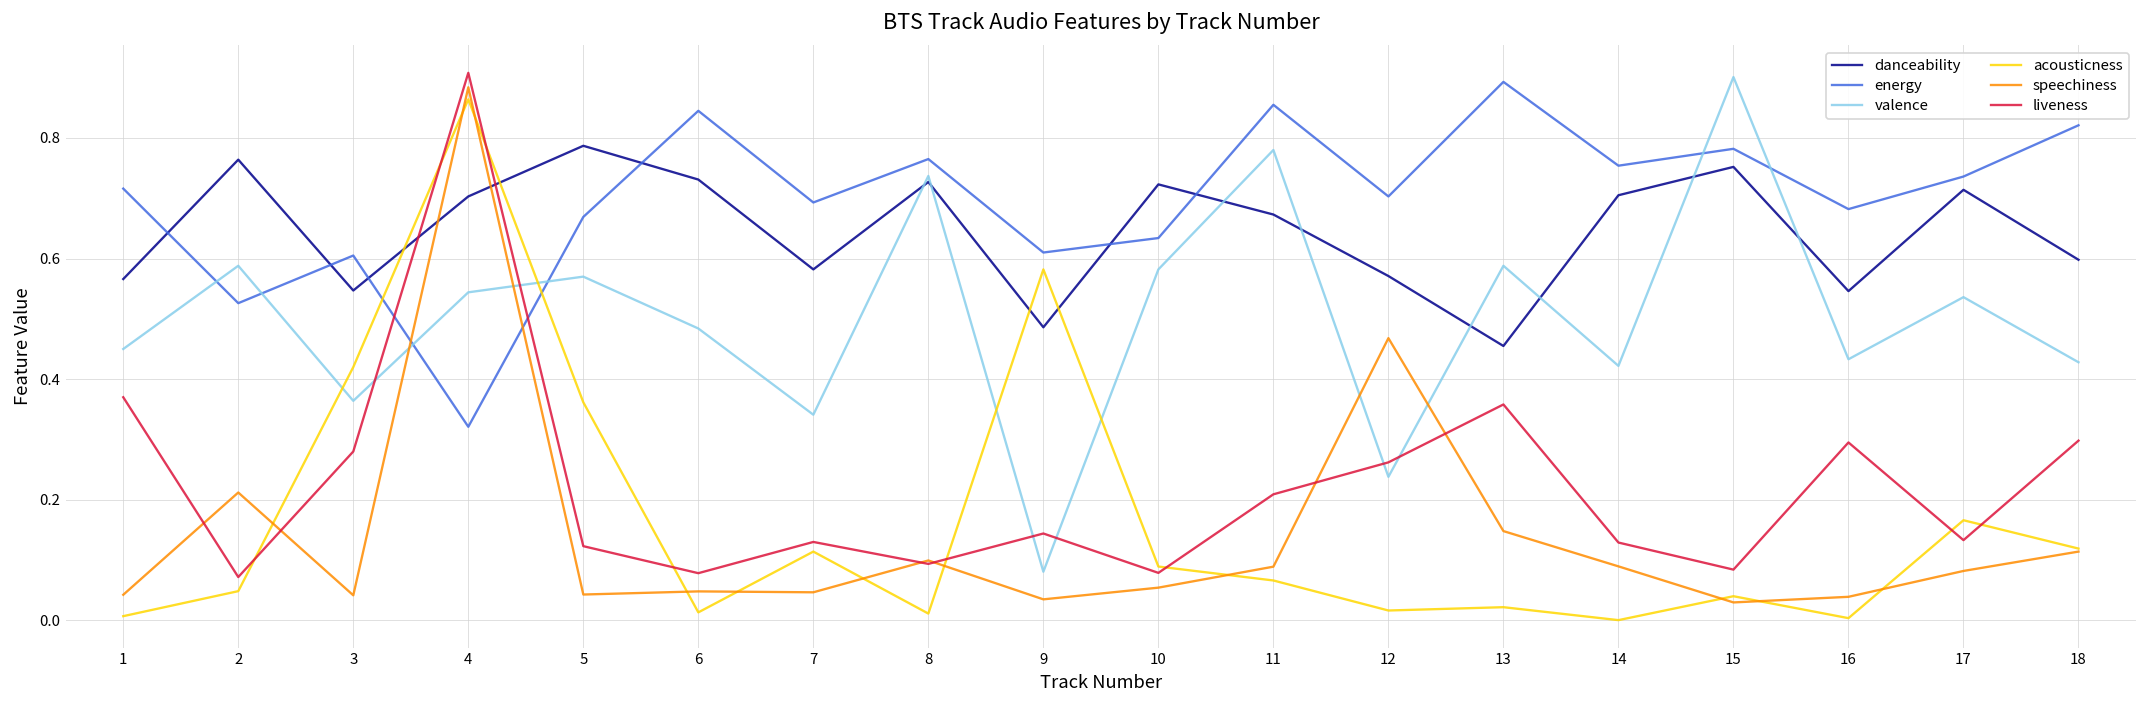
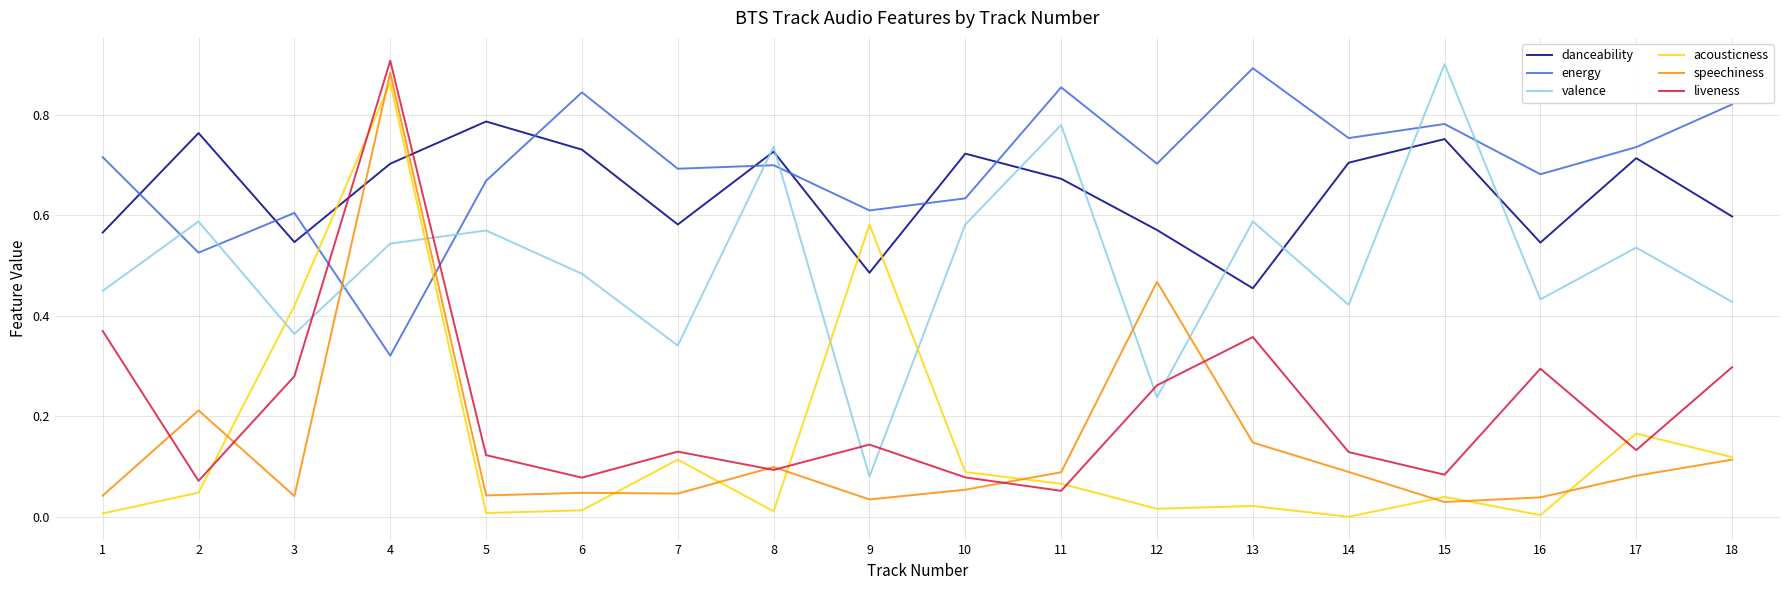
acousticness, 5: 0.36 -> 0.01
energy, 8: 0.77 -> 0.70
liveness, 11: 0.21 -> 0.05
